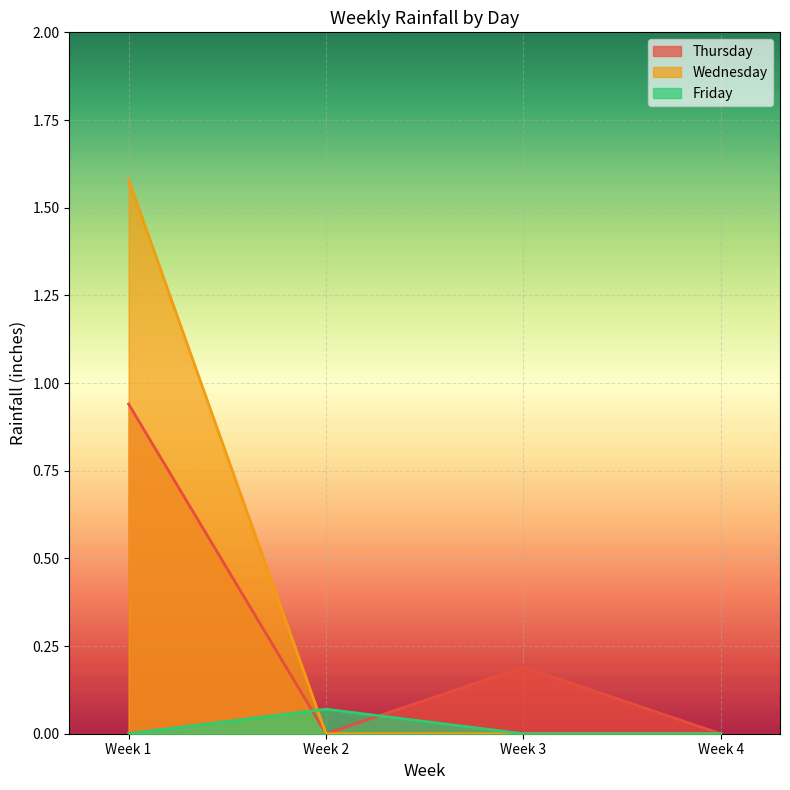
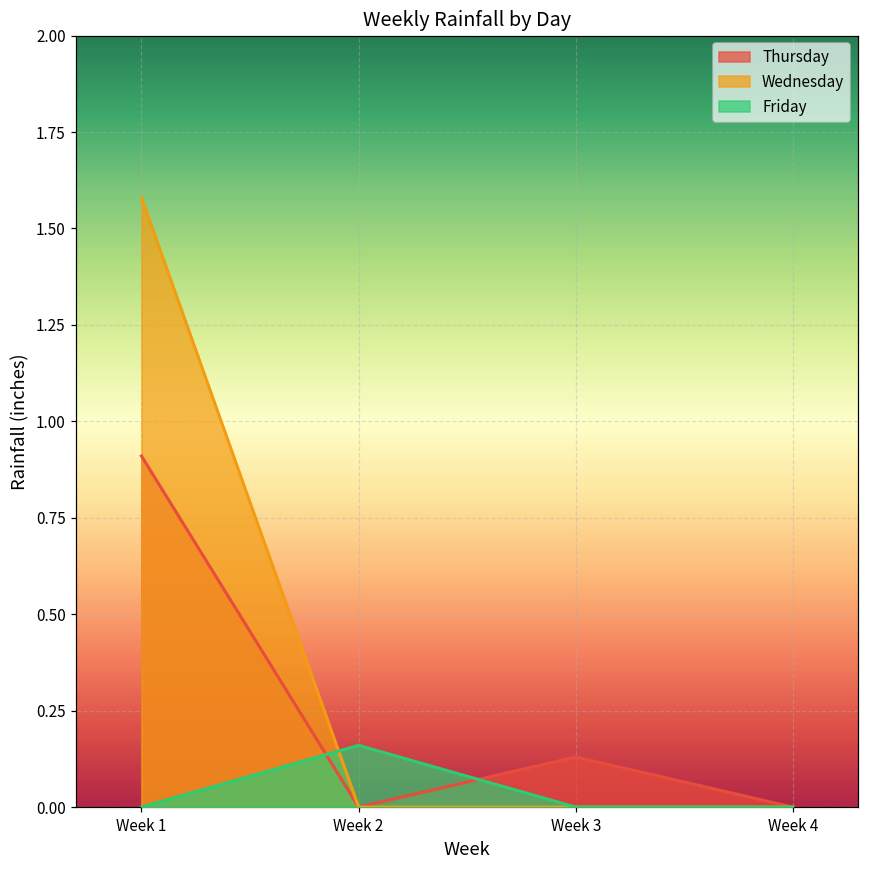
Thursday, Week 1: 0.94 -> 0.91
Friday, Week 2: 0.07 -> 0.16
Thursday, Week 3: 0.19 -> 0.13
